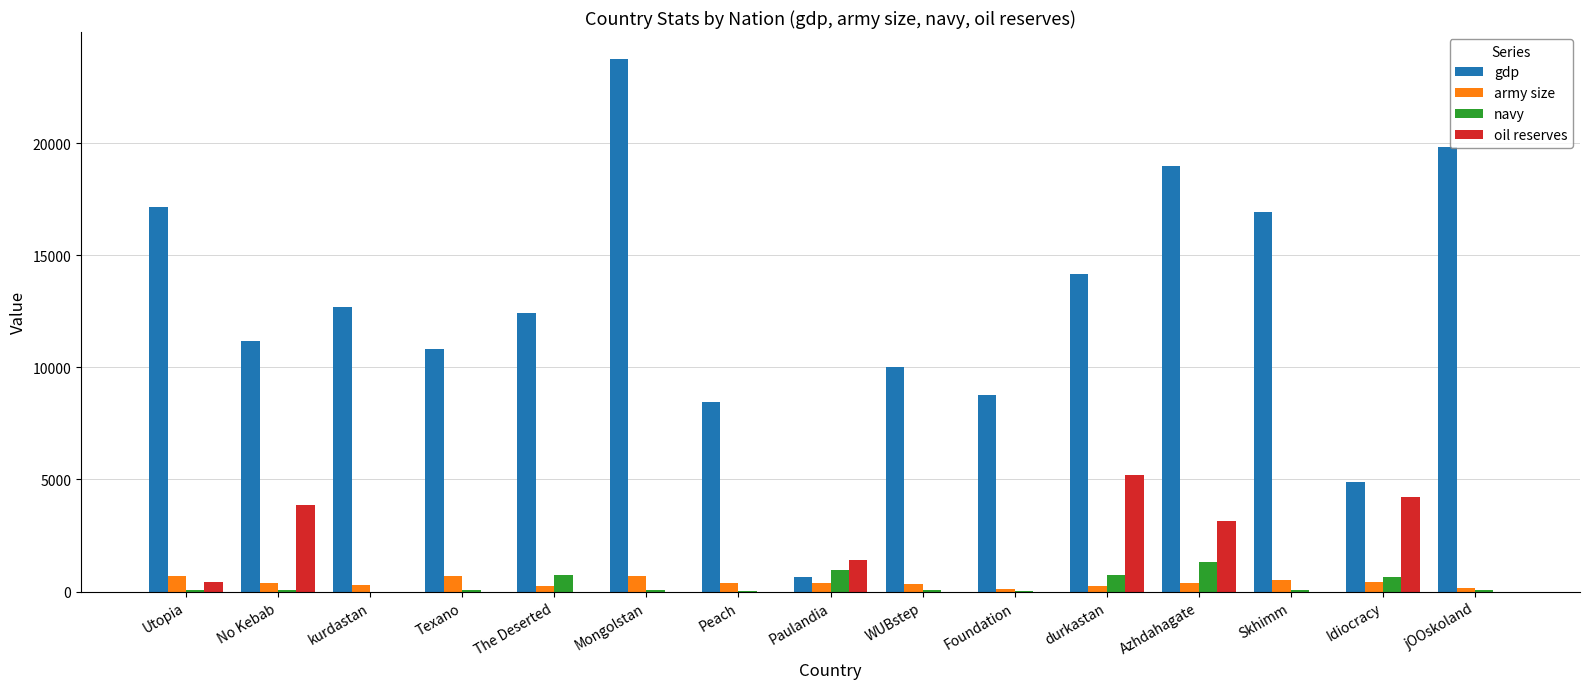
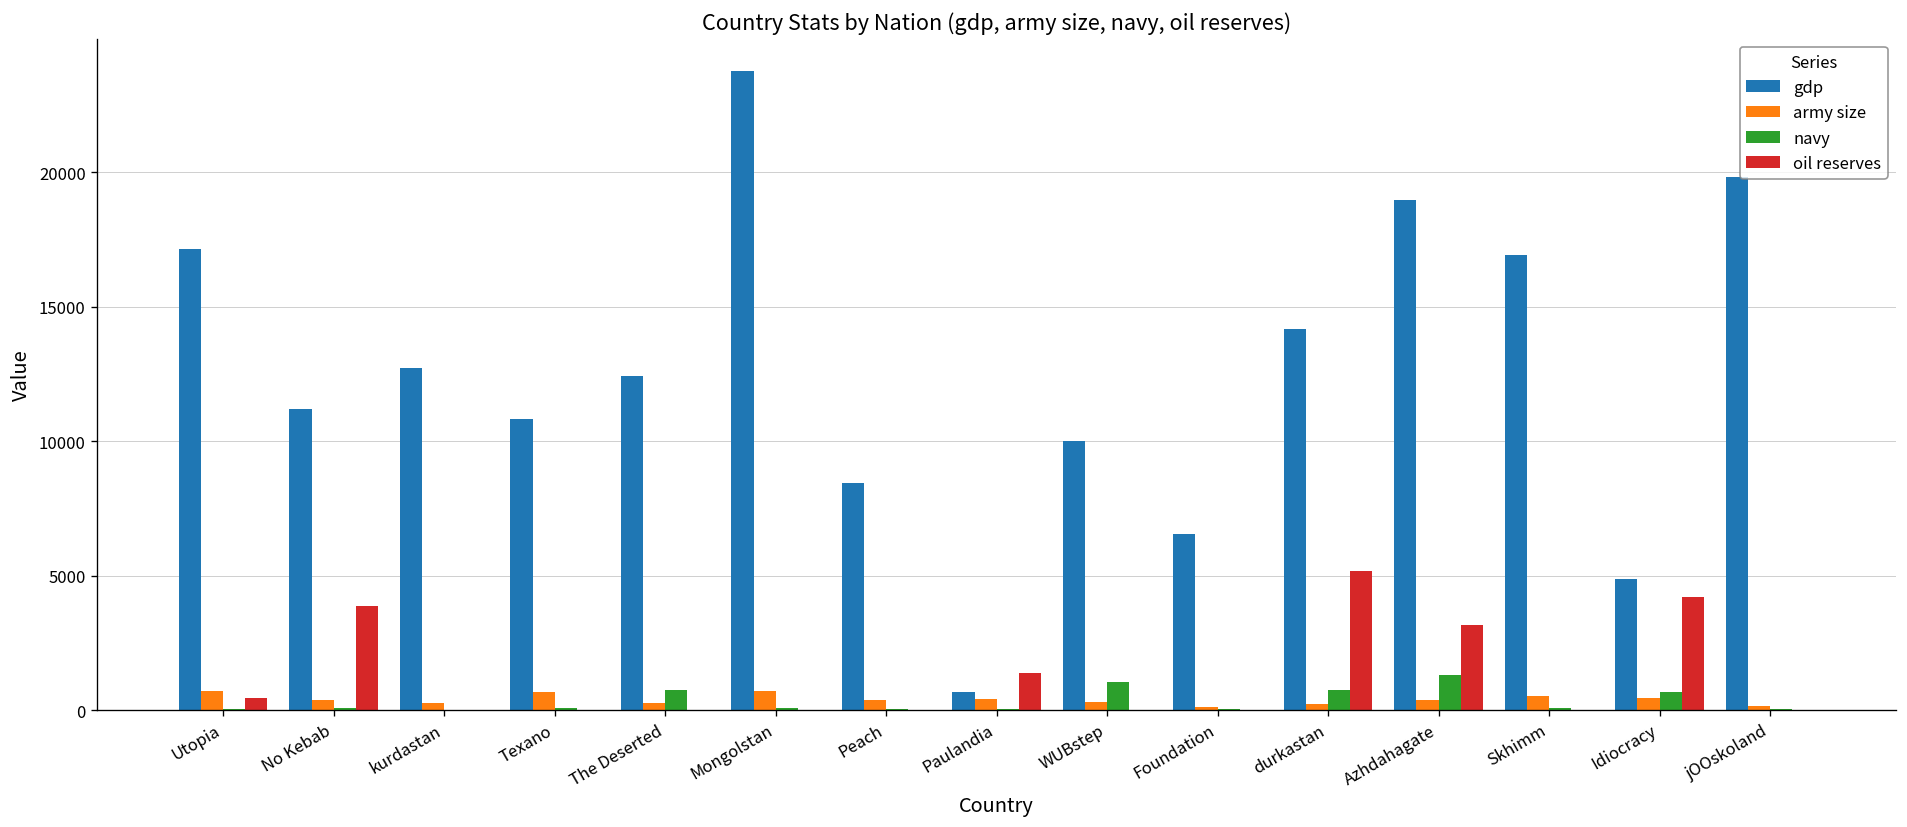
navy, Paulandia: 1000 -> 0
navy, WUBstep: 100 -> 1100
gdp, Foundation: 8800 -> 6500
